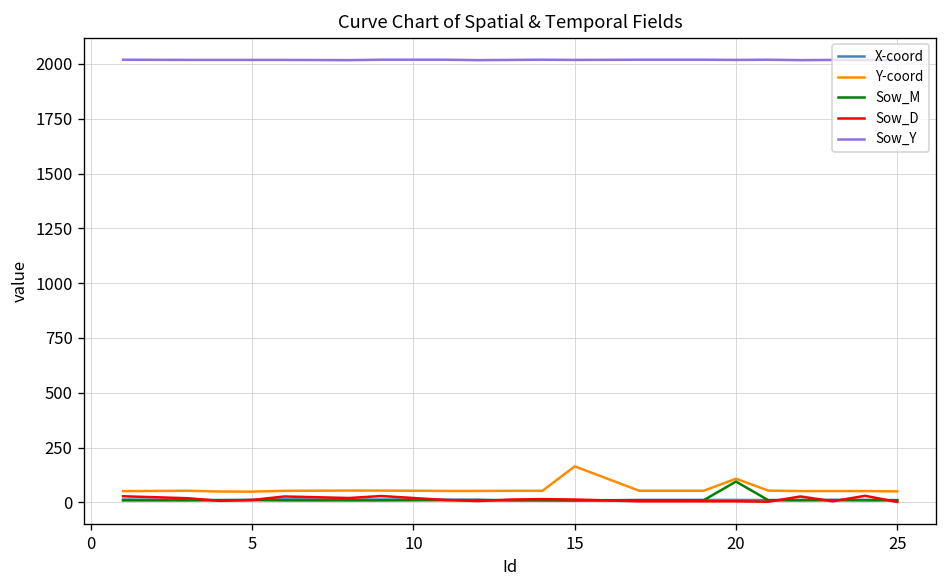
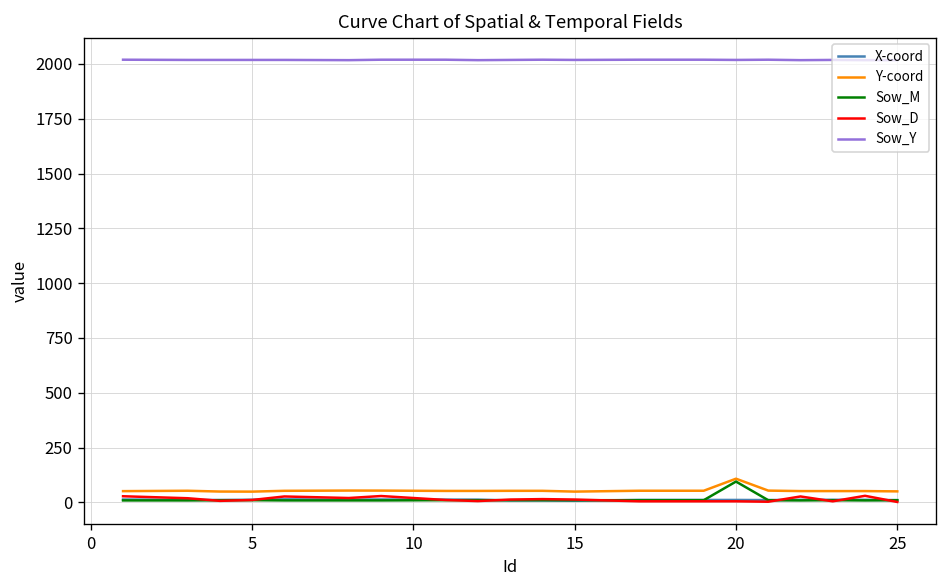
Y-coord, 15: 160 -> 50
